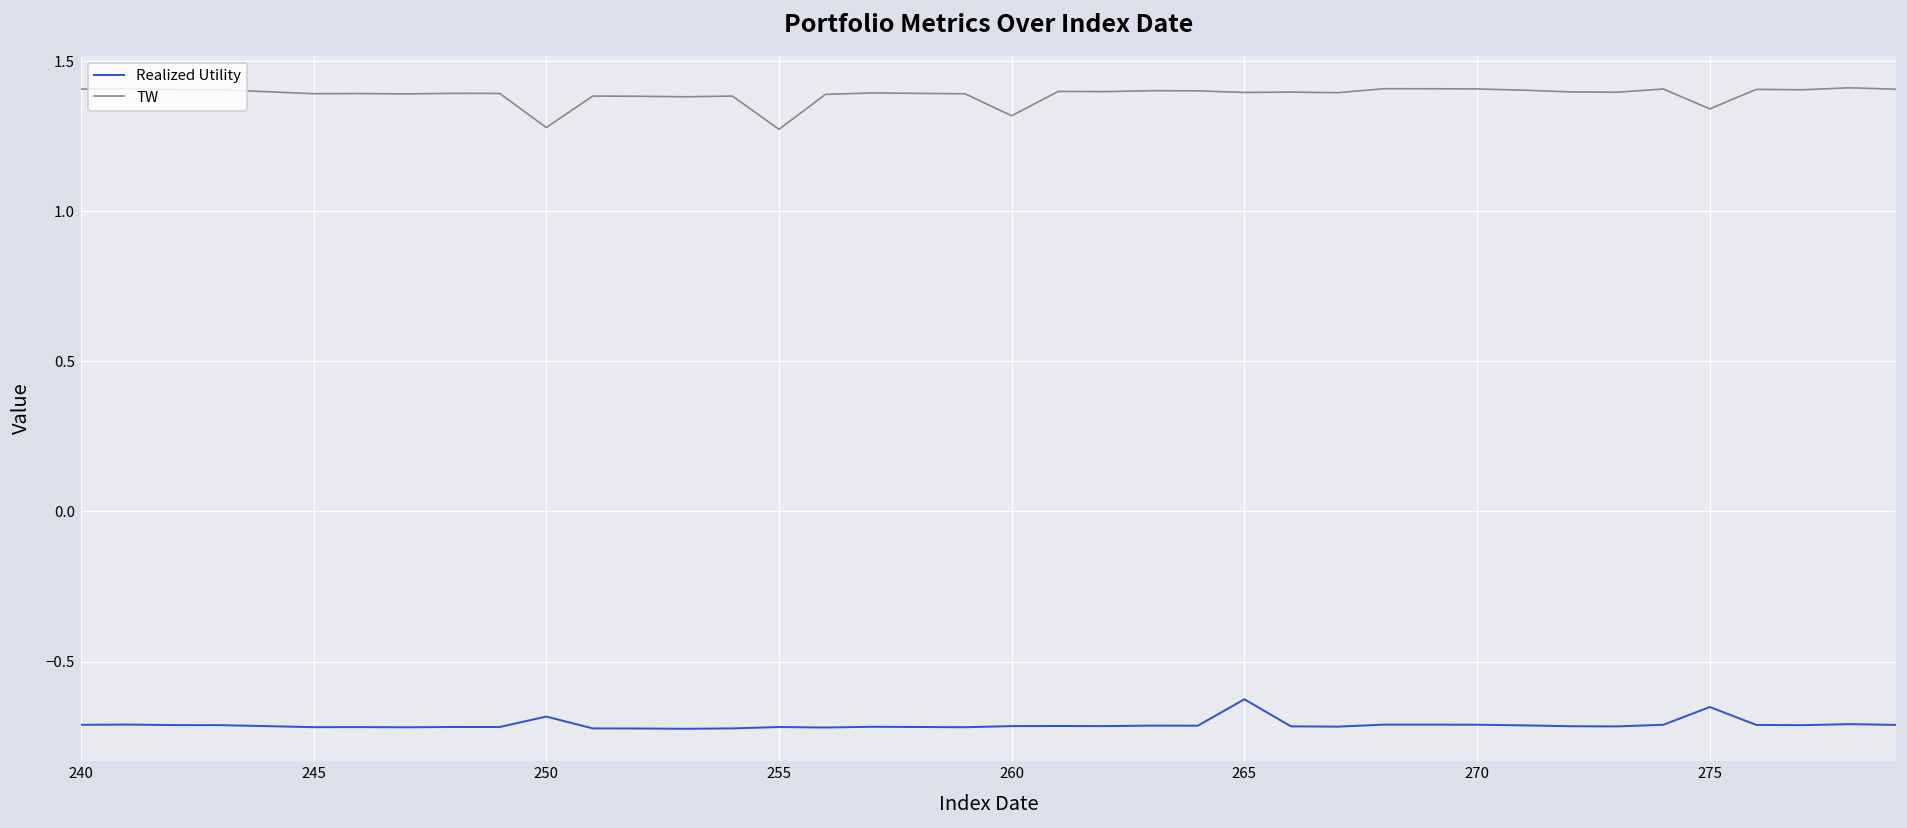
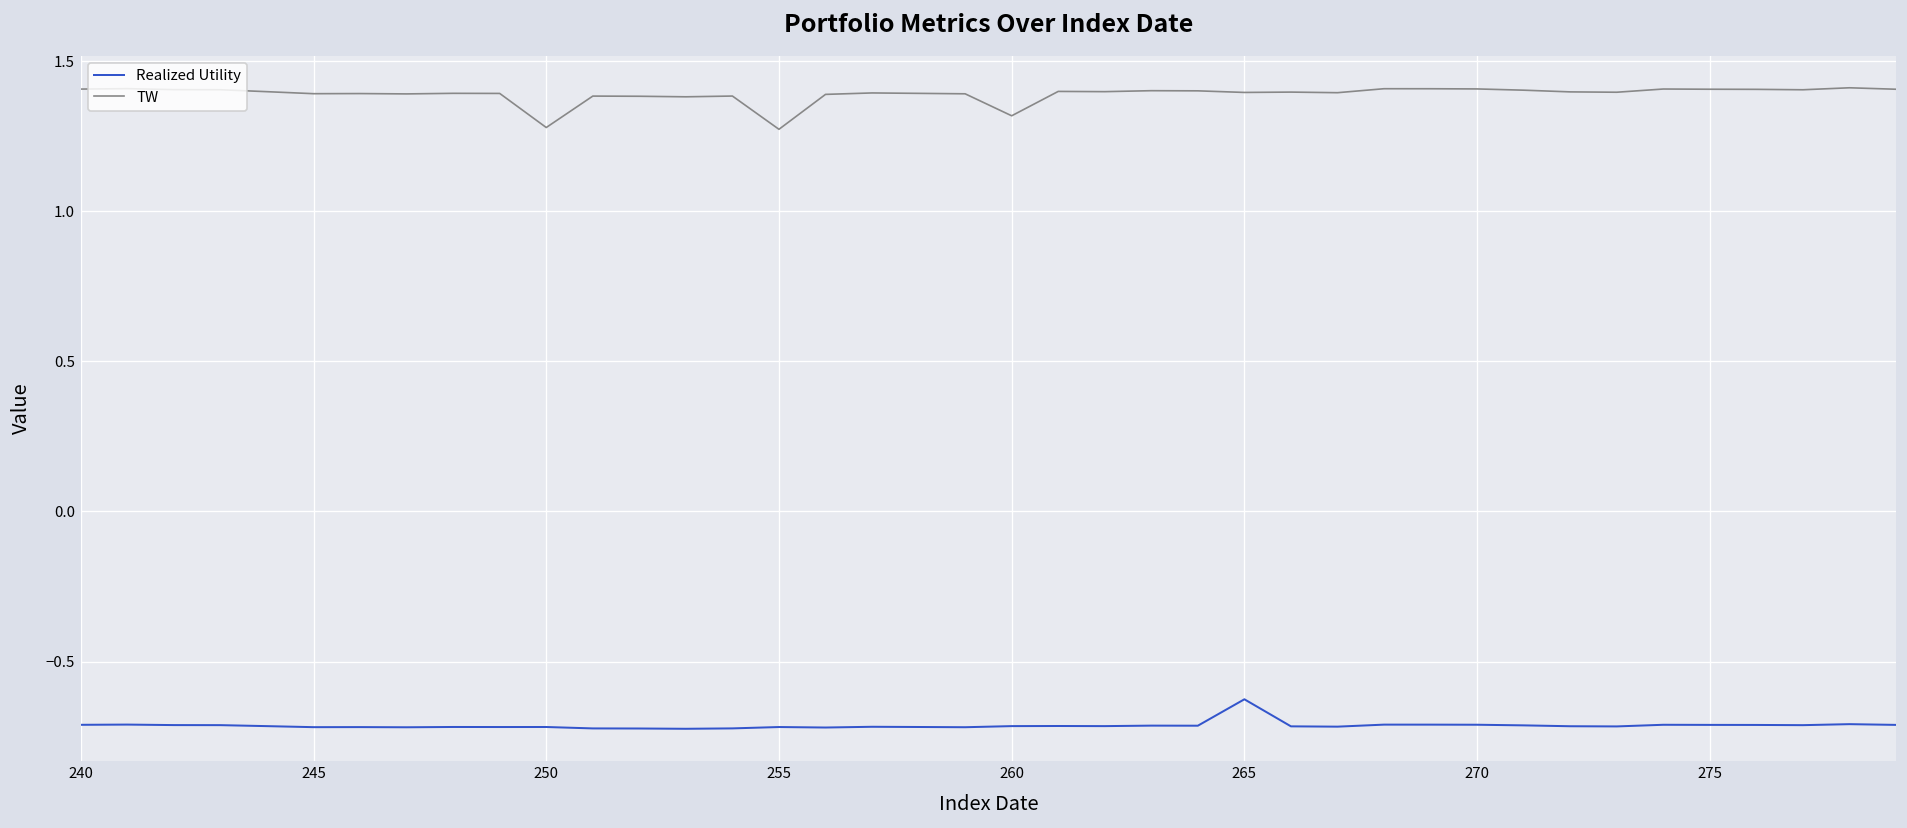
Realized Utility, 250: -0.68 -> -0.72
Realized Utility, 275: -0.65 -> -0.71
TW, 275: 1.34 -> 1.41
